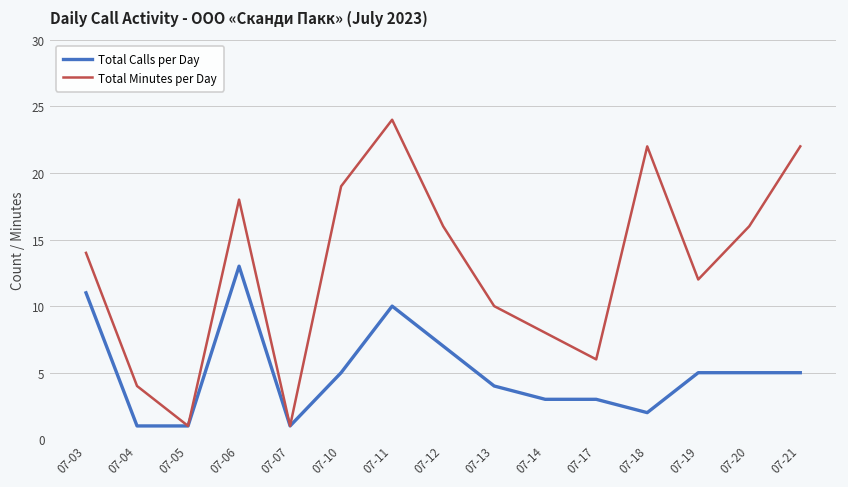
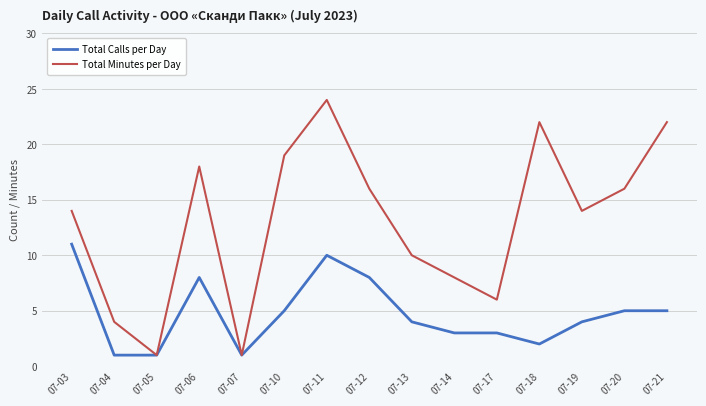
Total Calls per Day, 07-06: 13 -> 8
Total Calls per Day, 07-12: 7 -> 8
Total Calls per Day, 07-19: 5 -> 4
Total Minutes per Day, 07-19: 12 -> 14
